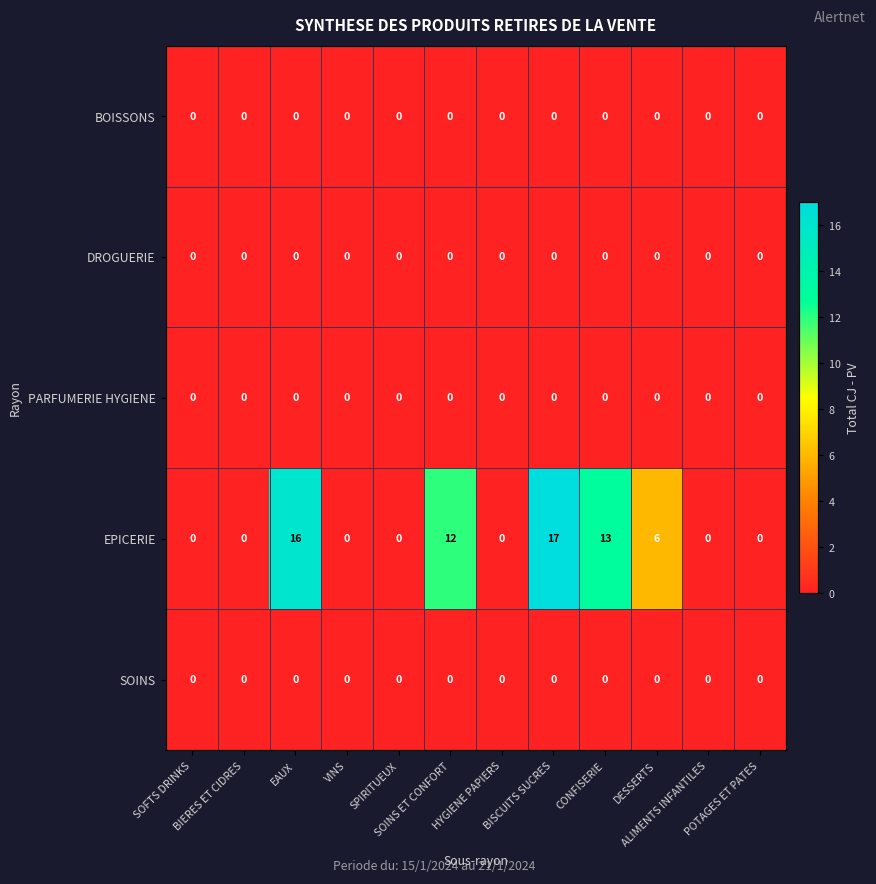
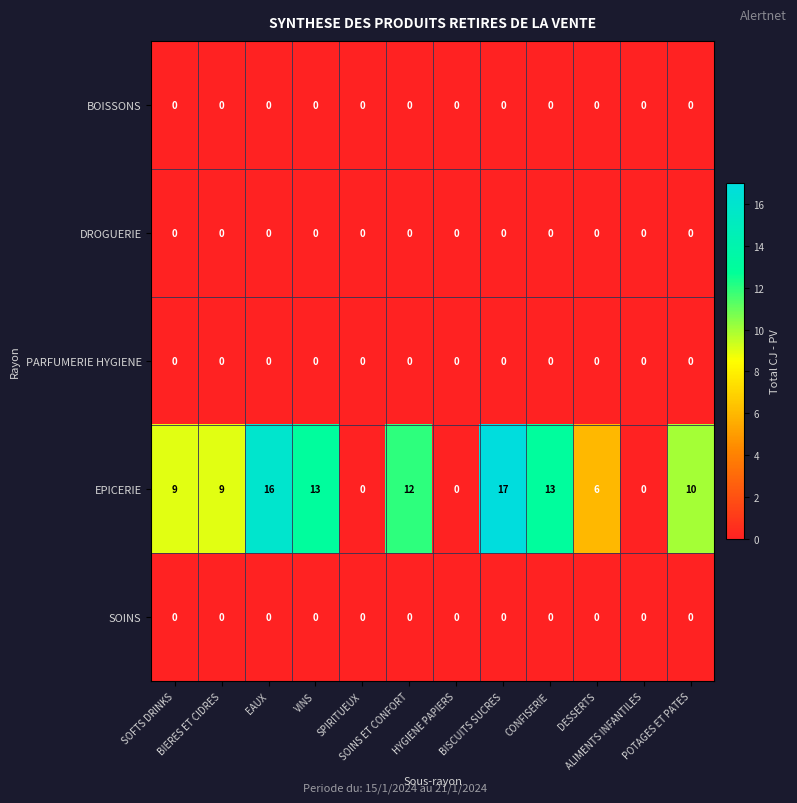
EPICERIE, SOFTS DRINKS: 0 -> 9
EPICERIE, BIERES ET CIDRES: 0 -> 9
EPICERIE, VINS: 0 -> 13
EPICERIE, POTAGES ET PATES: 0 -> 10
